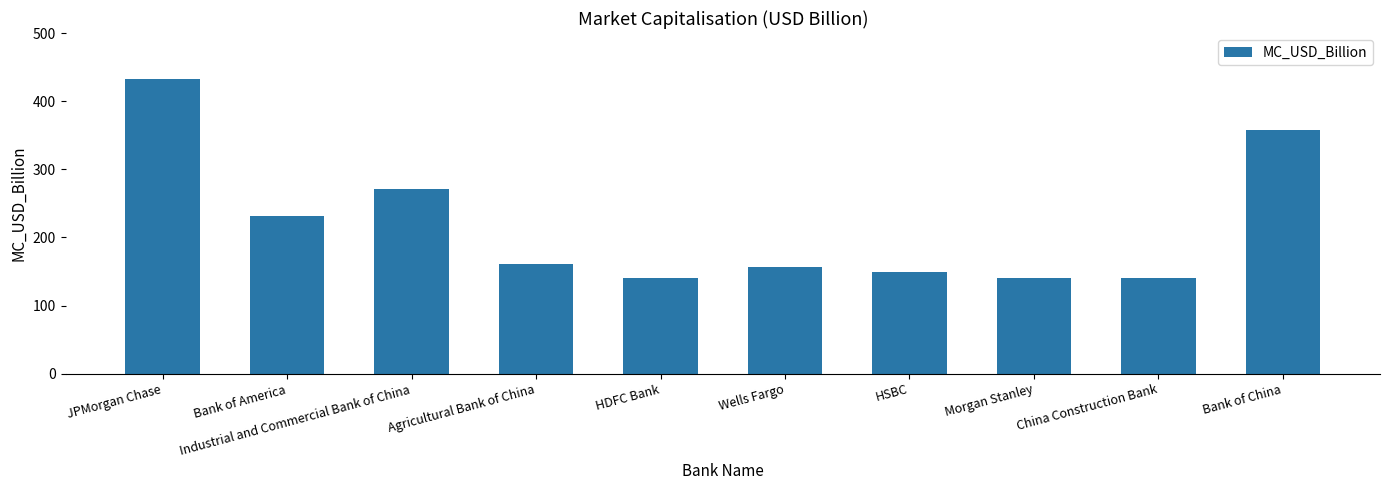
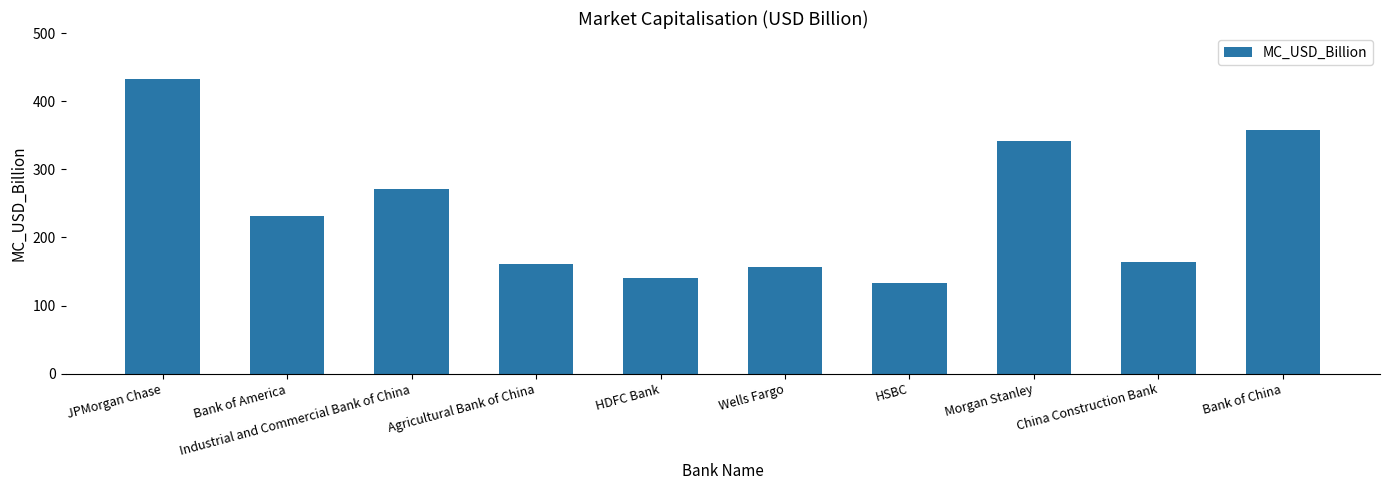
HSBC: 150 -> 130
Morgan Stanley: 140 -> 340
China Construction Bank: 140 -> 160
